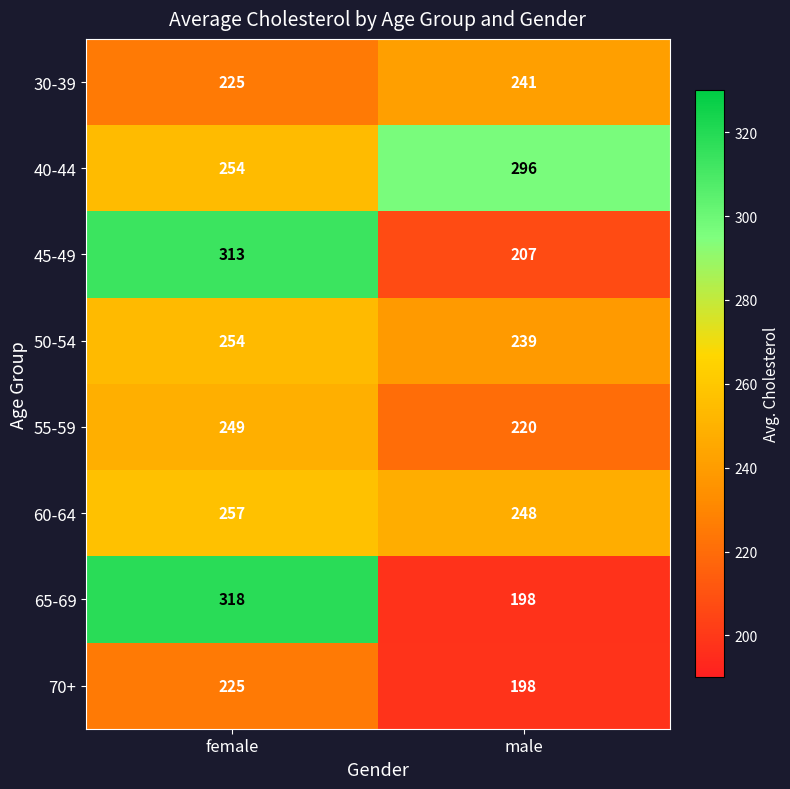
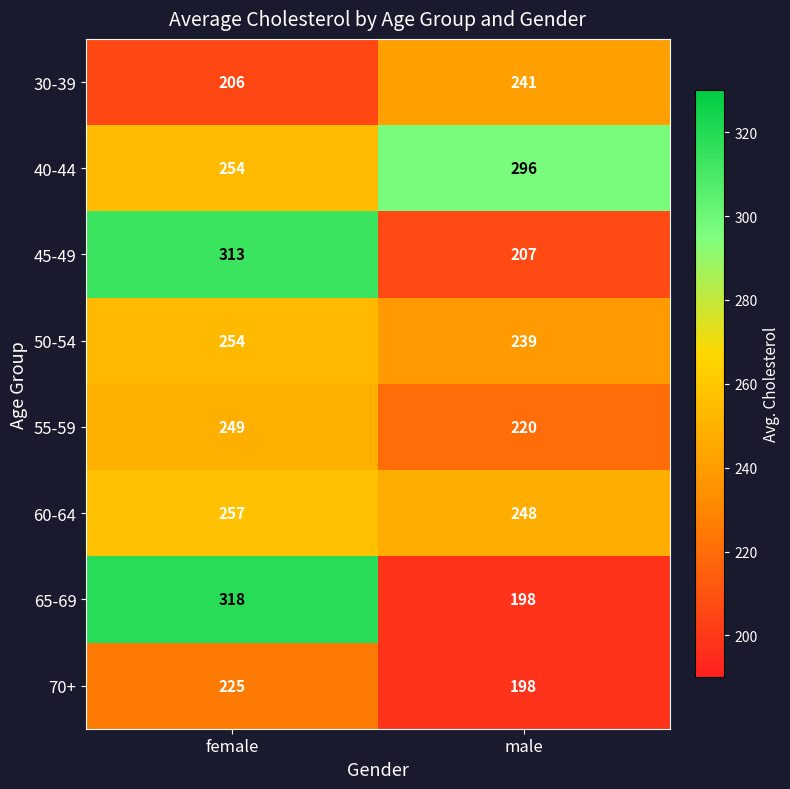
30-39, female: 225 -> 206
